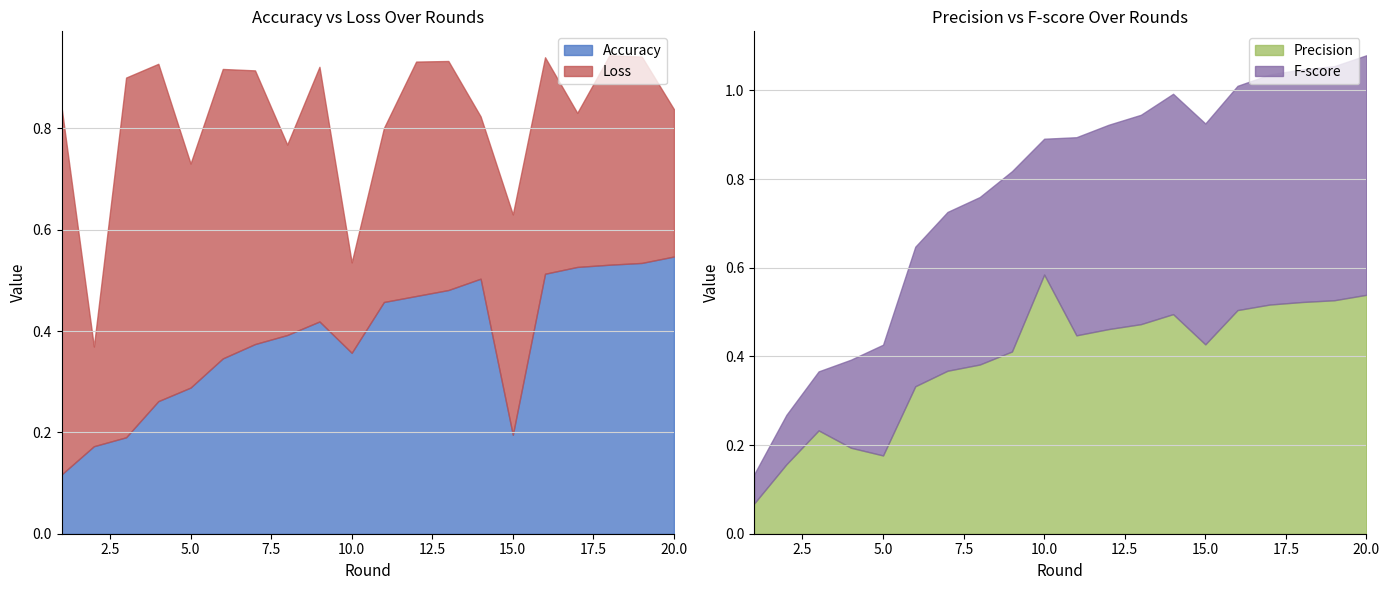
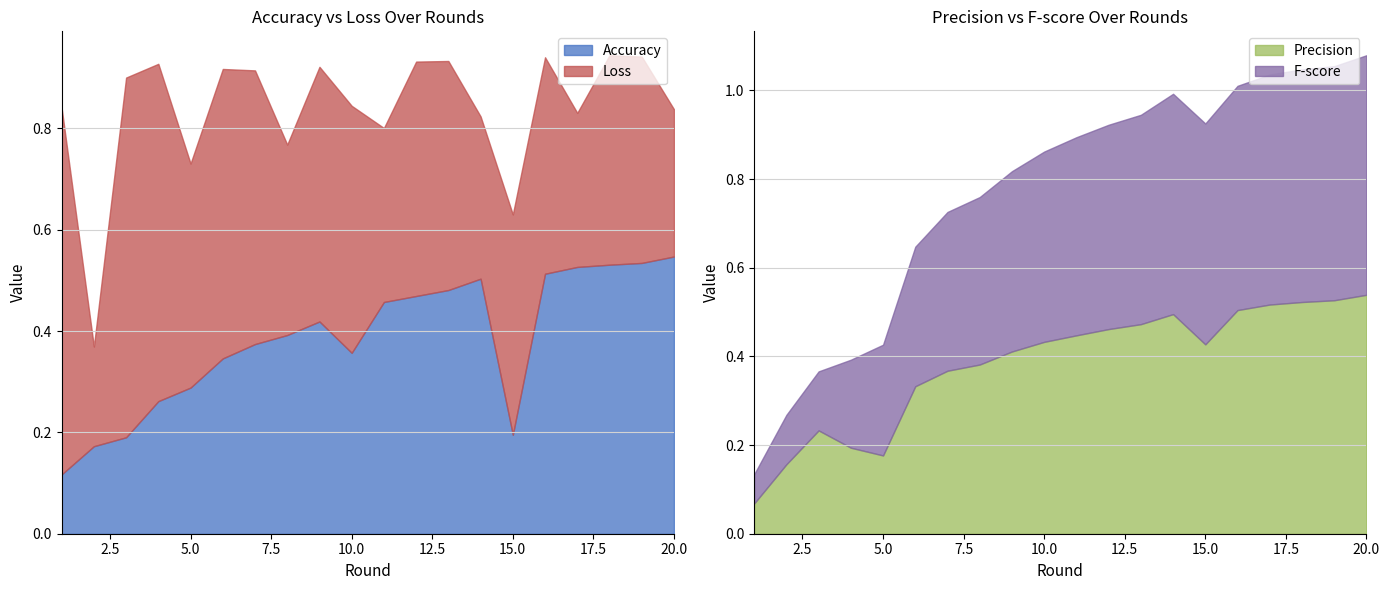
Accuracy vs Loss Over Rounds, Loss, 10.0: 0.18 -> 0.49
Precision vs F-score Over Rounds, Precision, 10.0: 0.58 -> 0.43
Precision vs F-score Over Rounds, F-score, 10.0: 0.31 -> 0.43
